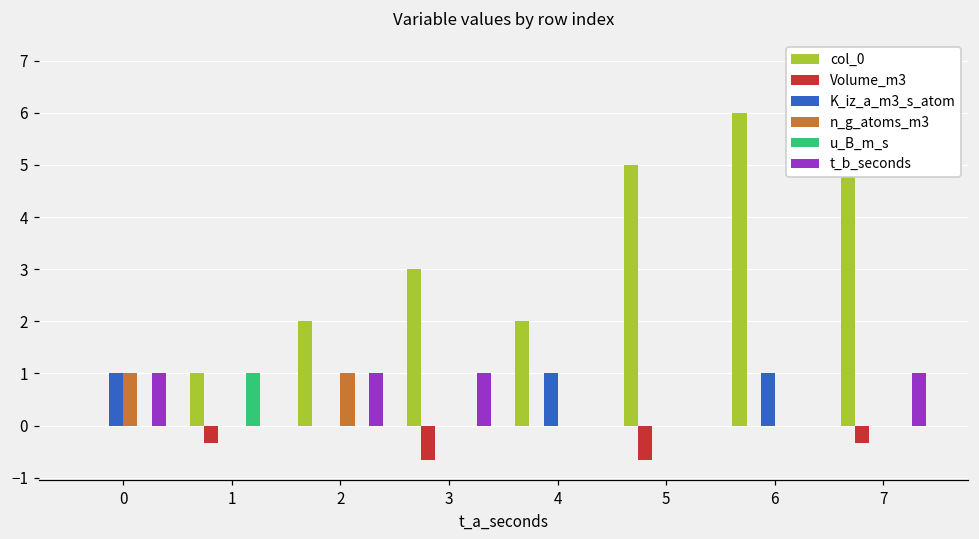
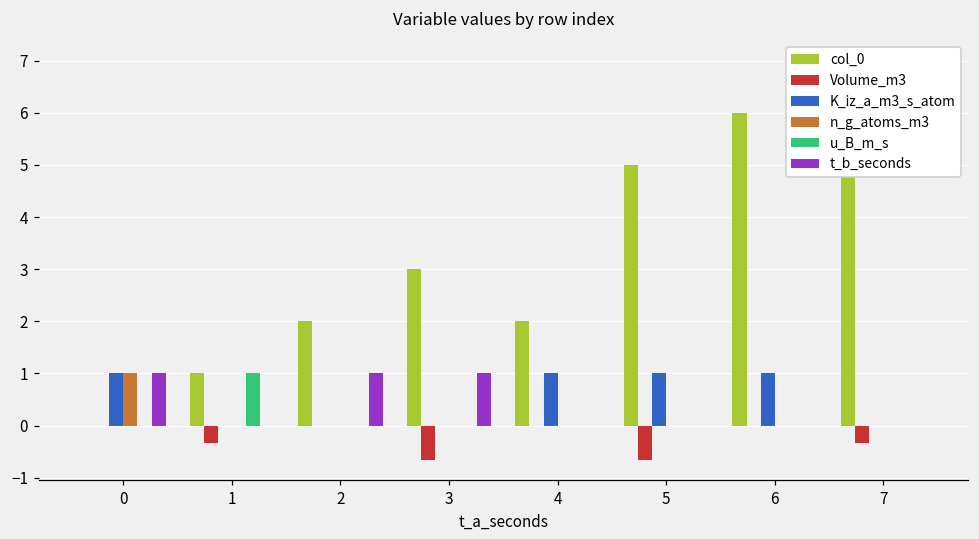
n_g_atoms_m3, 2: 1 -> 0
K_iz_a_m3_s_atom, 5: 0 -> 1
t_b_seconds, 7: 1 -> 0
